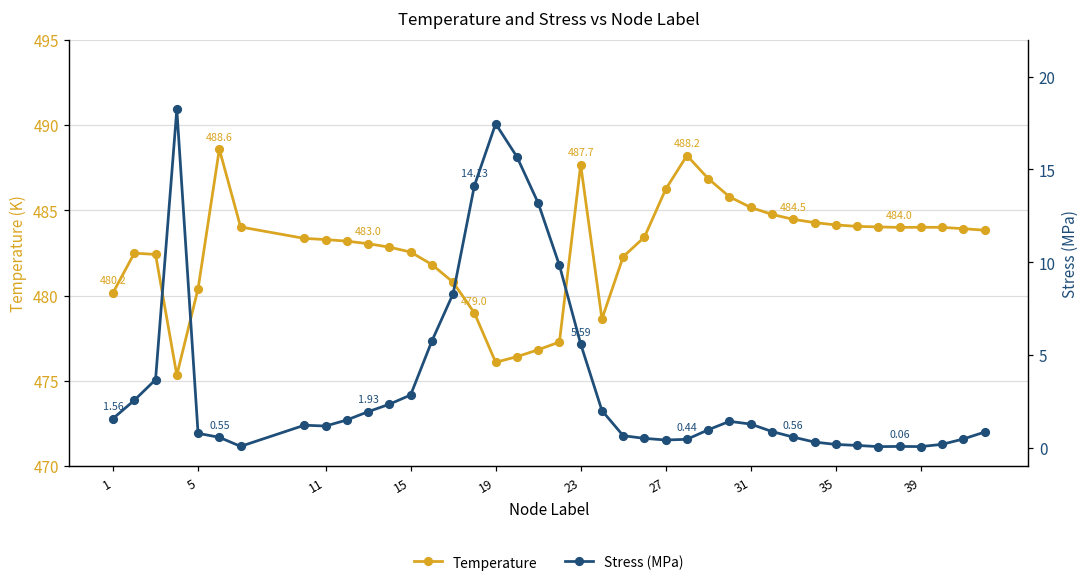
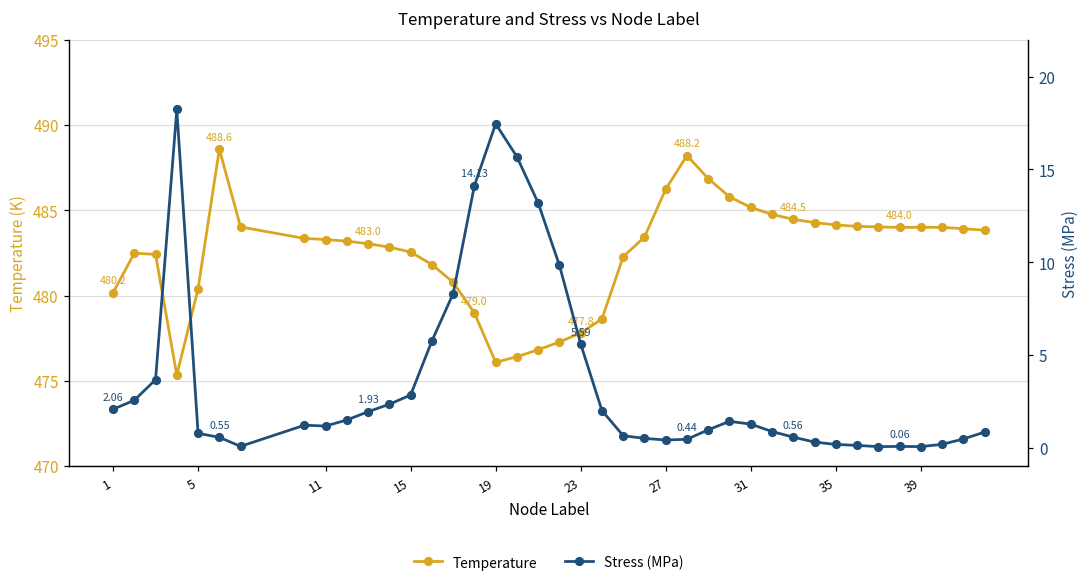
Temperature, 23: 487.7 -> 477.8
Stress (MPa), 1: 1.56 -> 2.06
